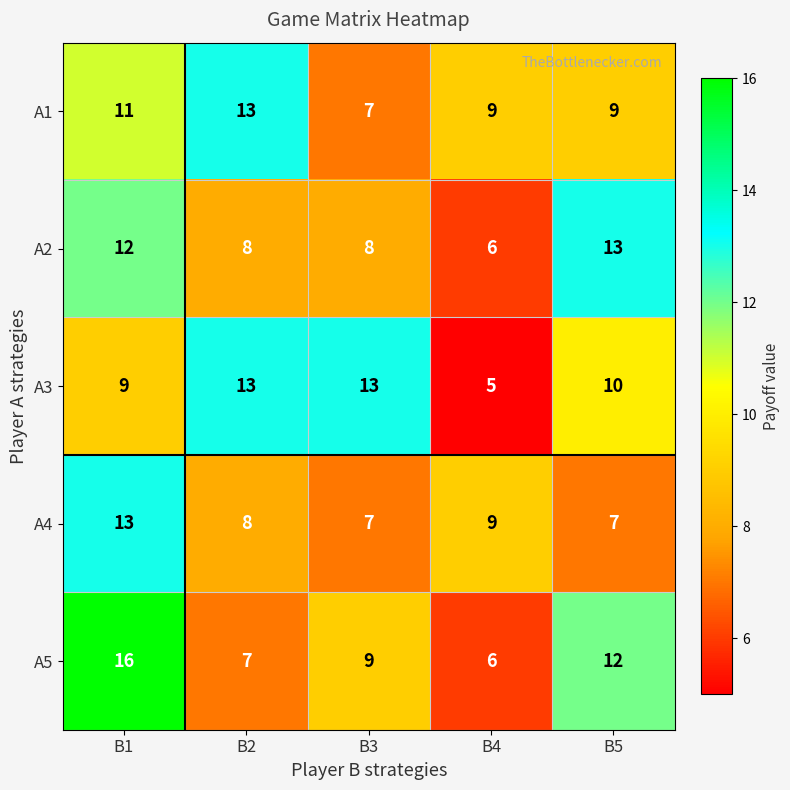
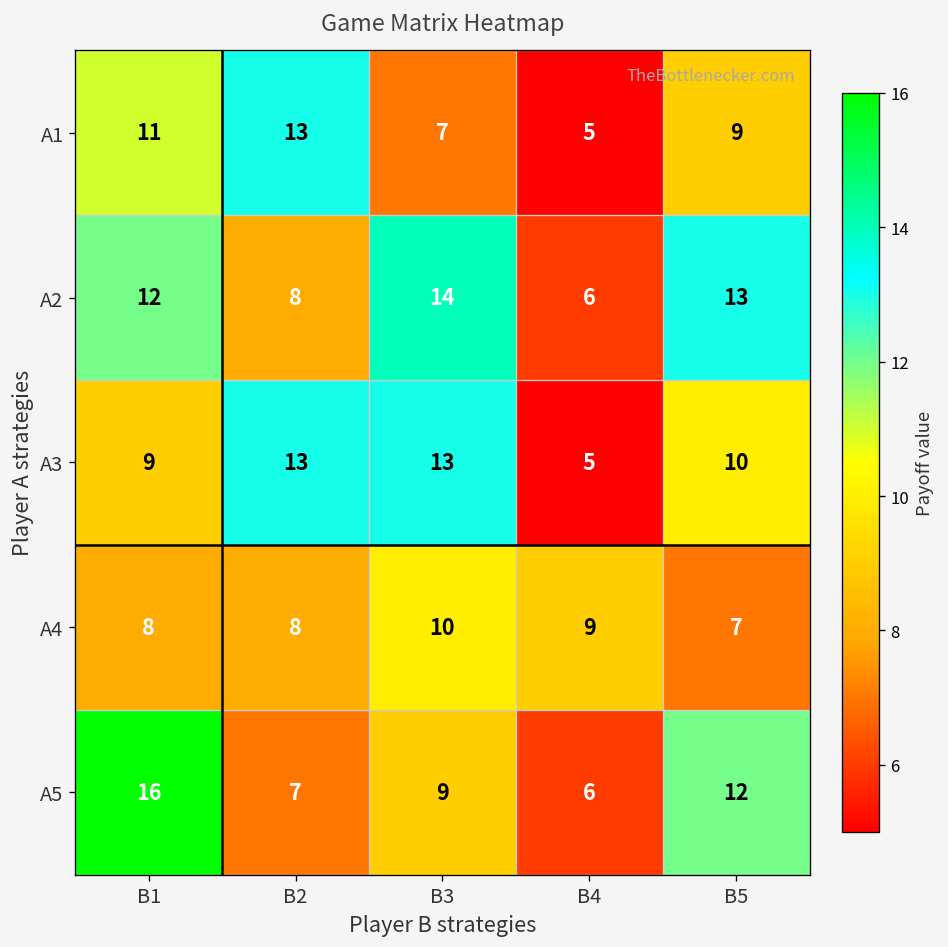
A1, B4: 9 -> 5
A2, B3: 8 -> 14
A4, B1: 13 -> 8
A4, B3: 7 -> 10
